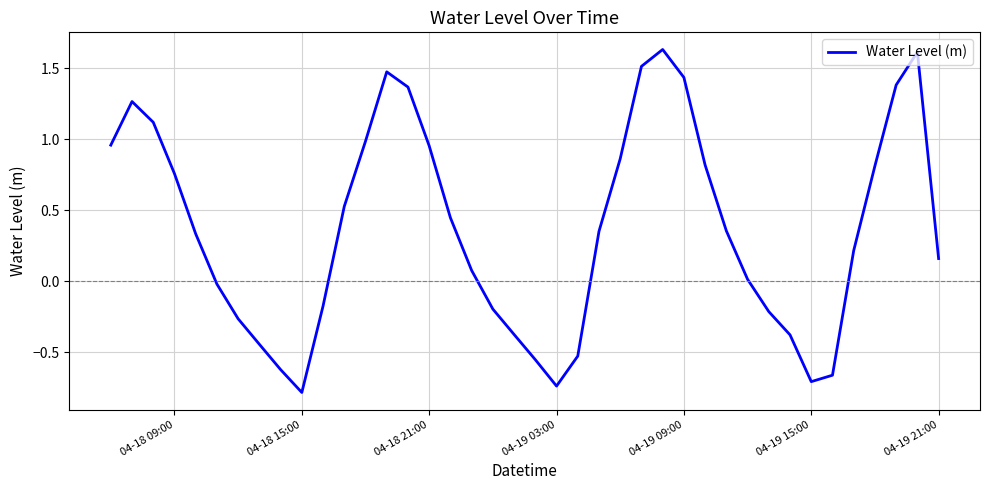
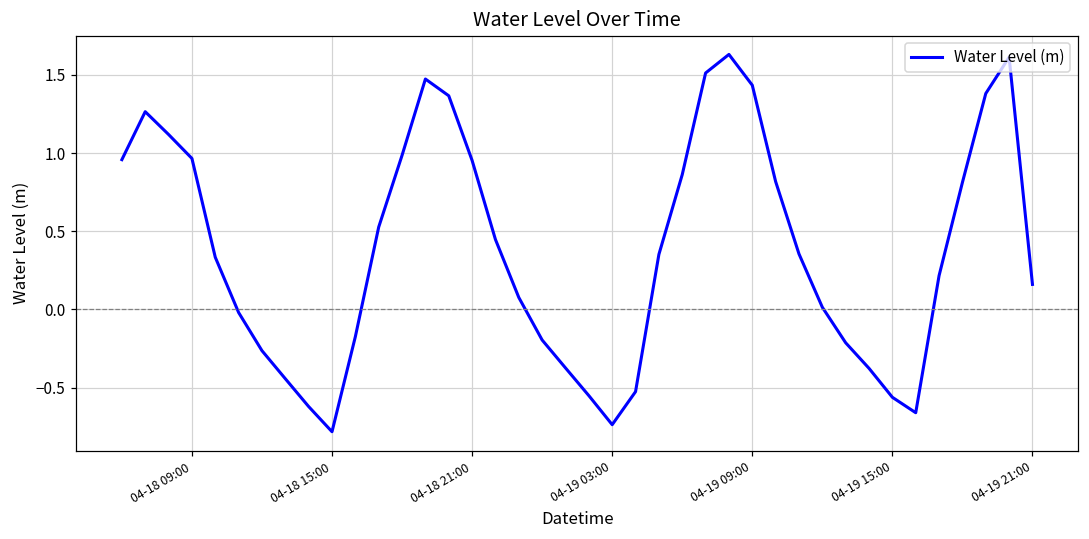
04-18 09:00: 0.76 -> 0.97
04-19 15:00: -0.71 -> -0.56
